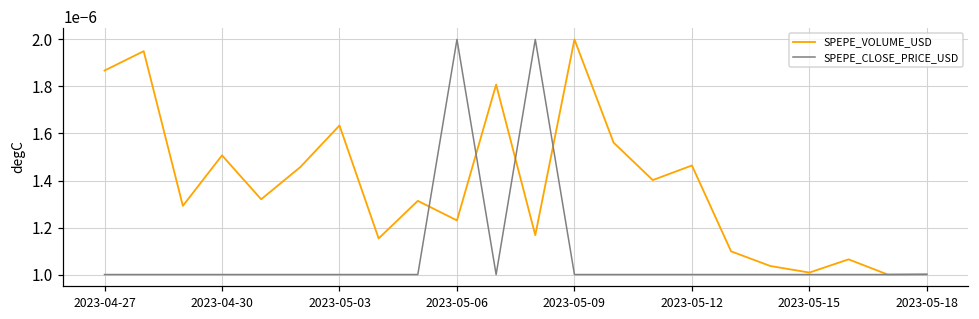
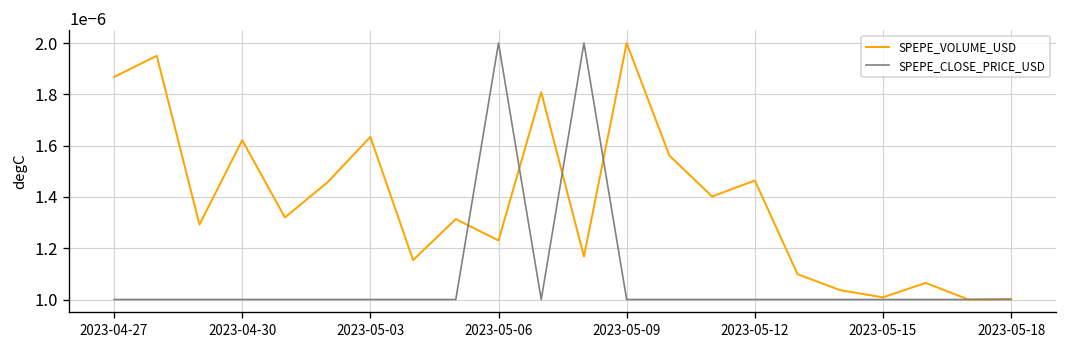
SPEPE_VOLUME_USD, 2023-04-30: 0.00000151 -> 0.00000162
